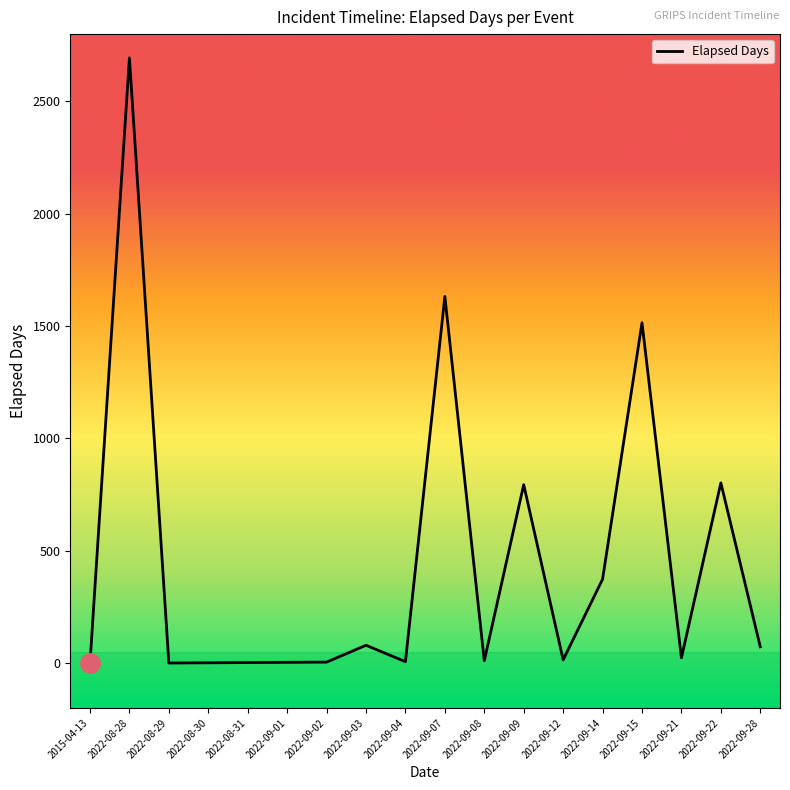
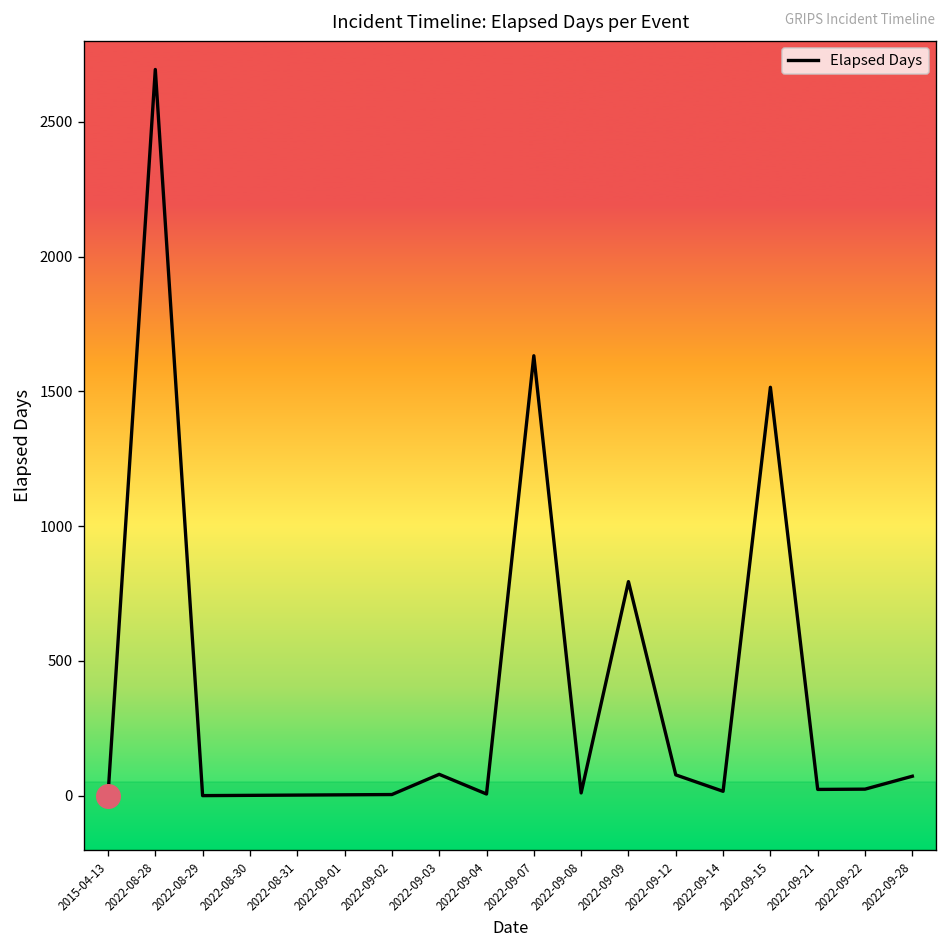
Elapsed Days, 2022-09-12: 10 -> 80
Elapsed Days, 2022-09-14: 370 -> 20
Elapsed Days, 2022-09-22: 800 -> 20
